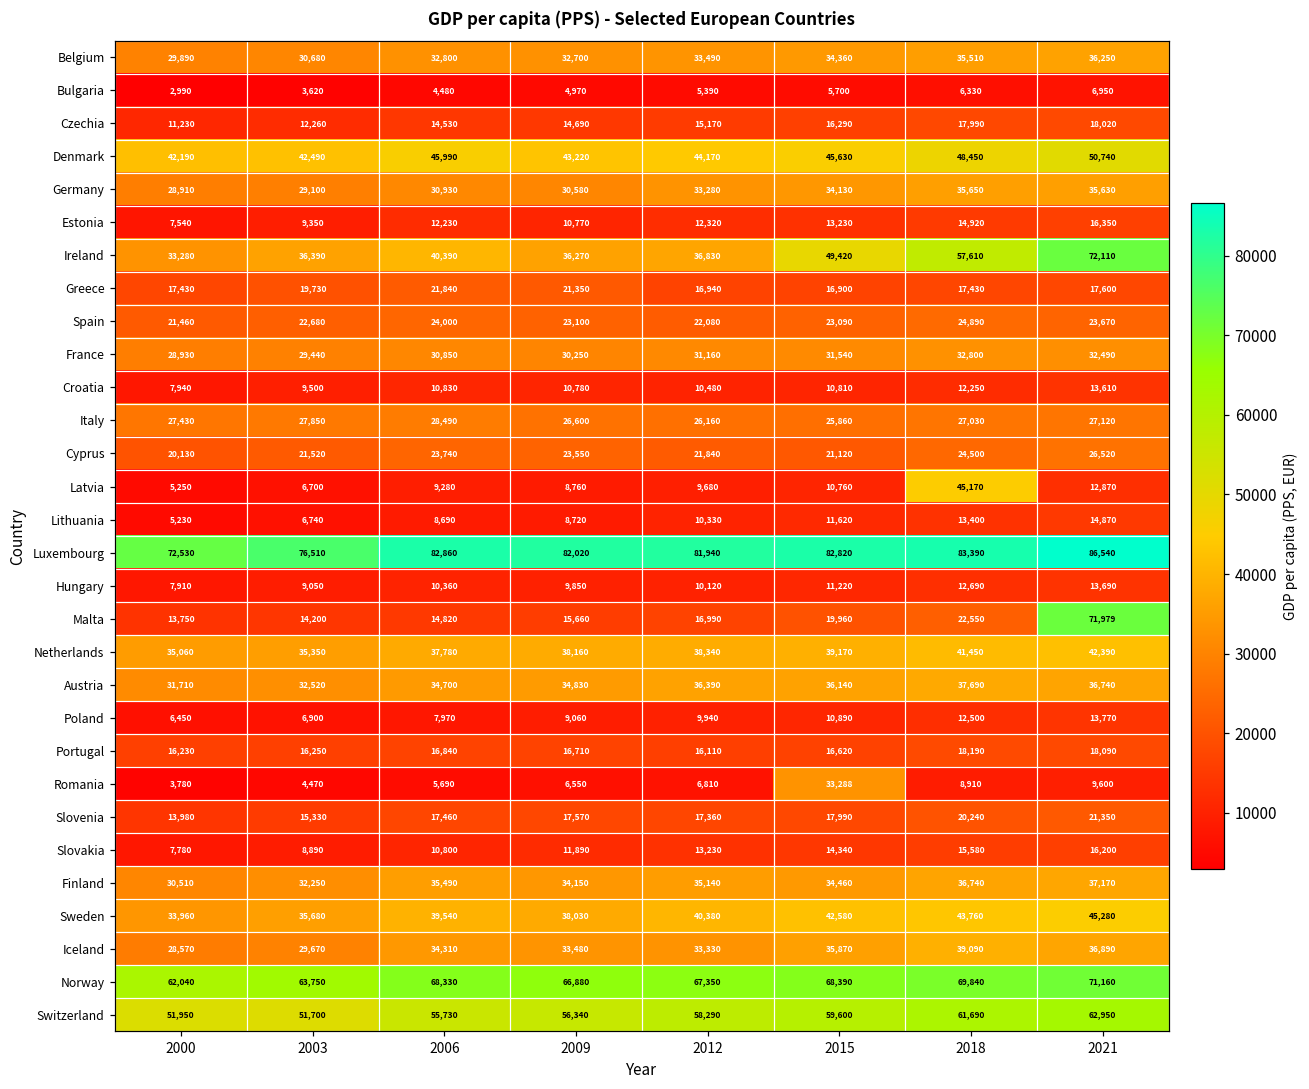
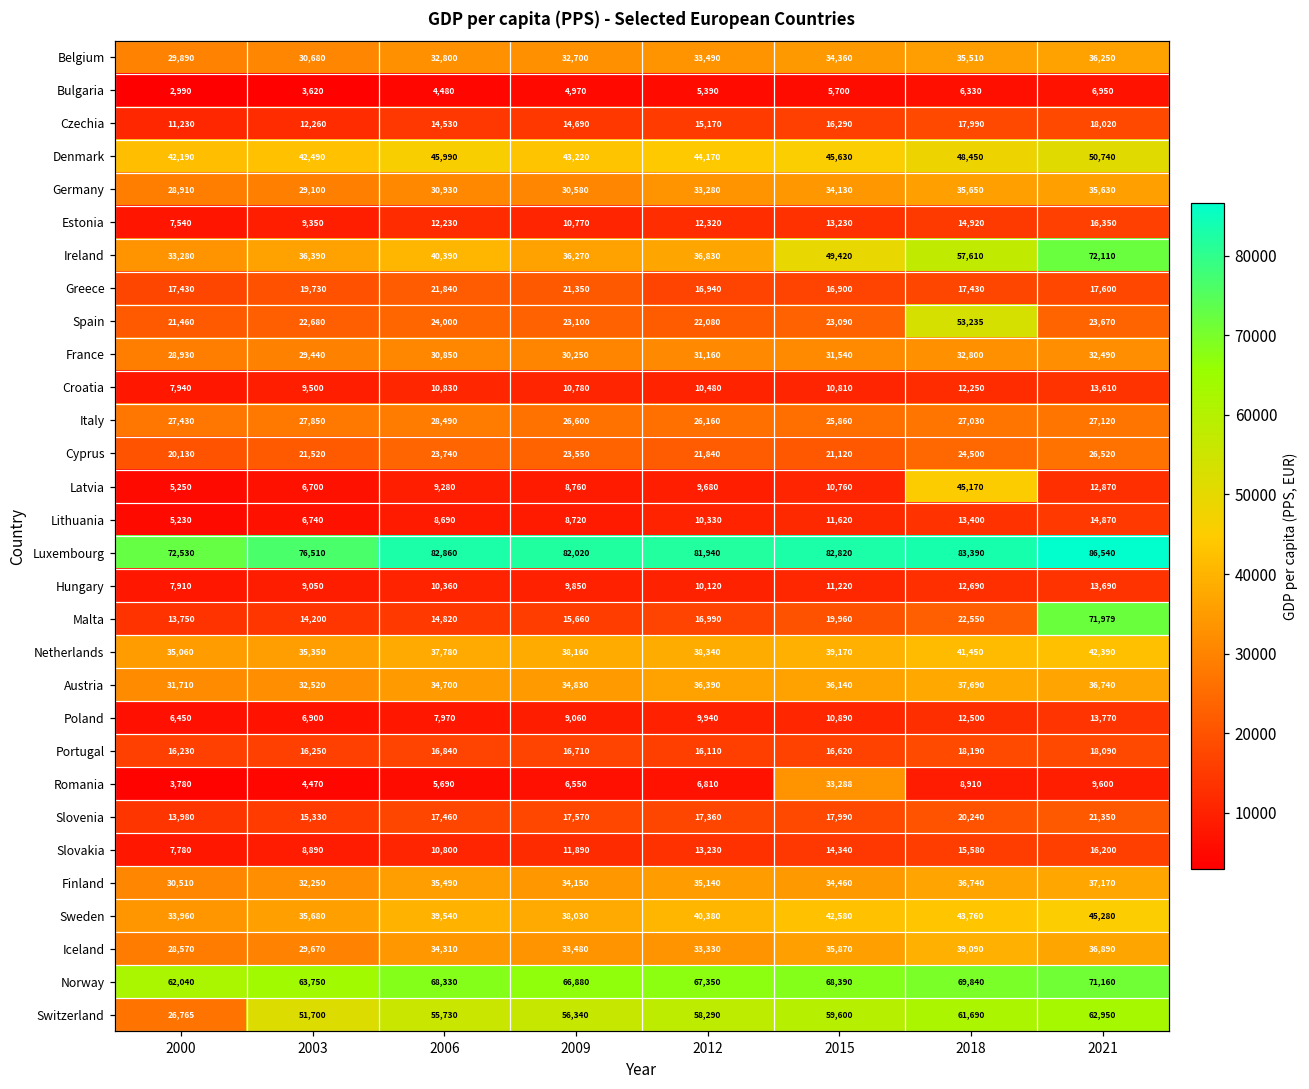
Spain, 2018: 24,890 -> 53,235
Switzerland, 2000: 51,950 -> 26,765
